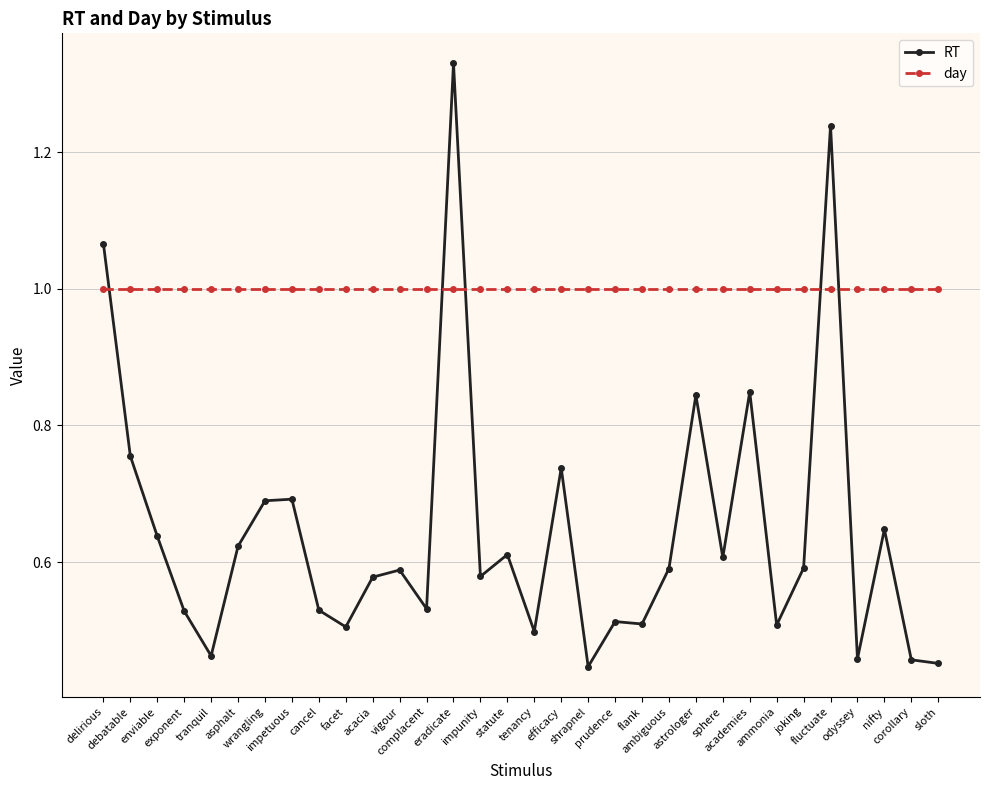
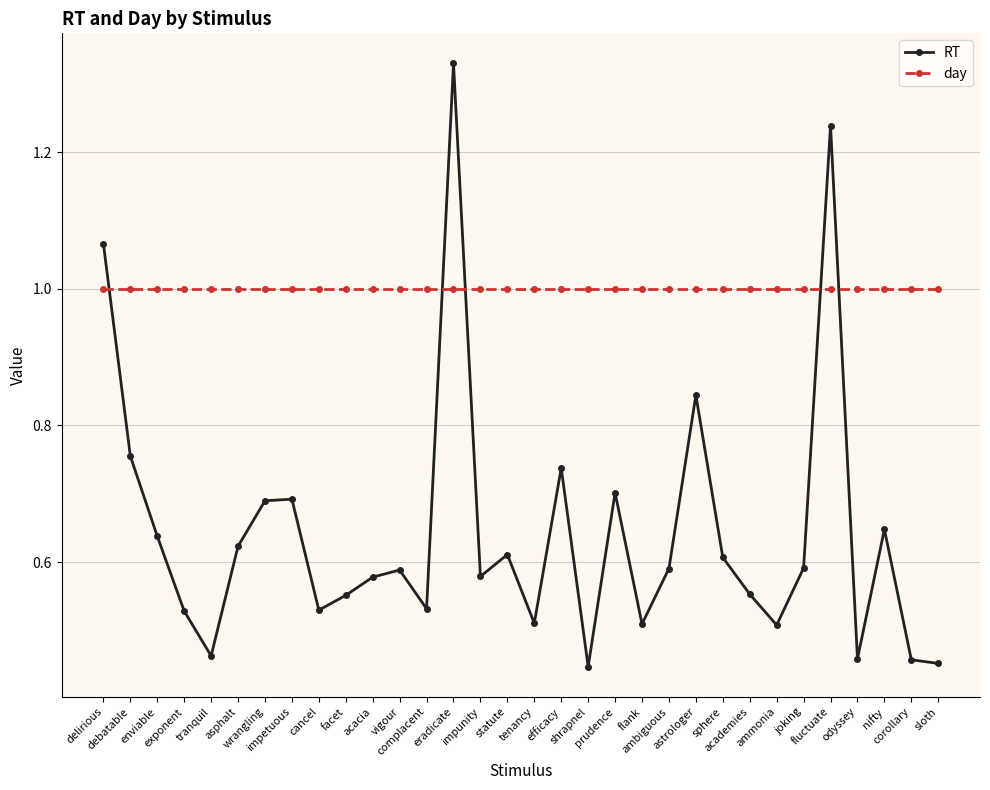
RT, facet: 0.51 -> 0.55
RT, tenancy: 0.50 -> 0.51
RT, prudence: 0.51 -> 0.70
RT, academies: 0.85 -> 0.55
